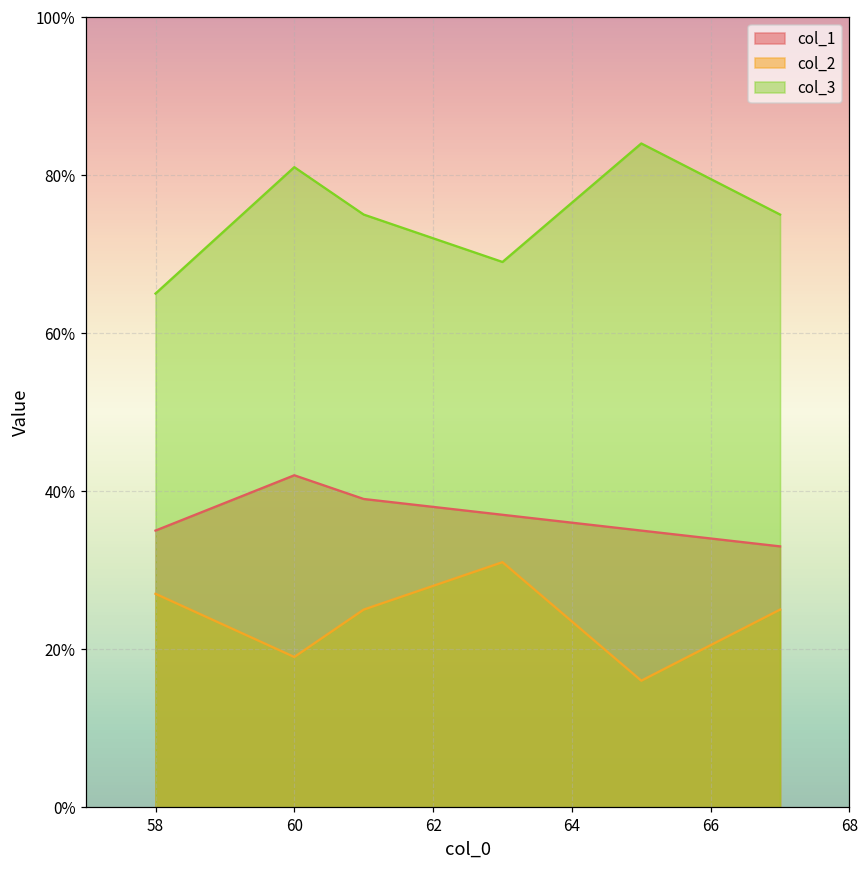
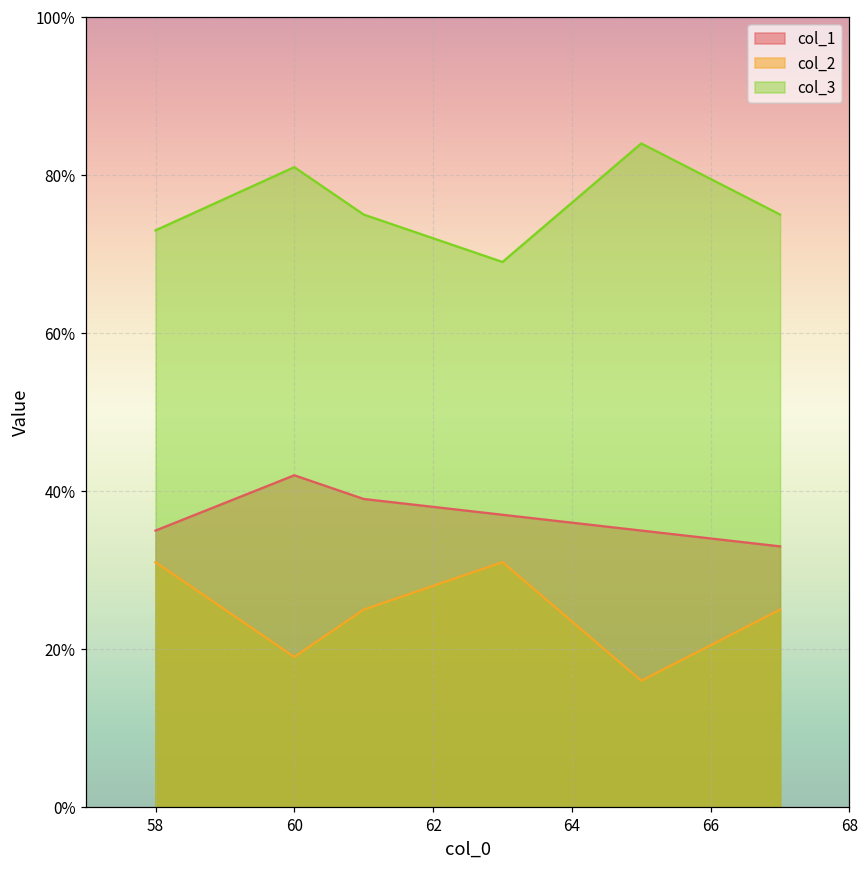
col_2, 58: 27% -> 31%
col_3, 58: 65% -> 73%
